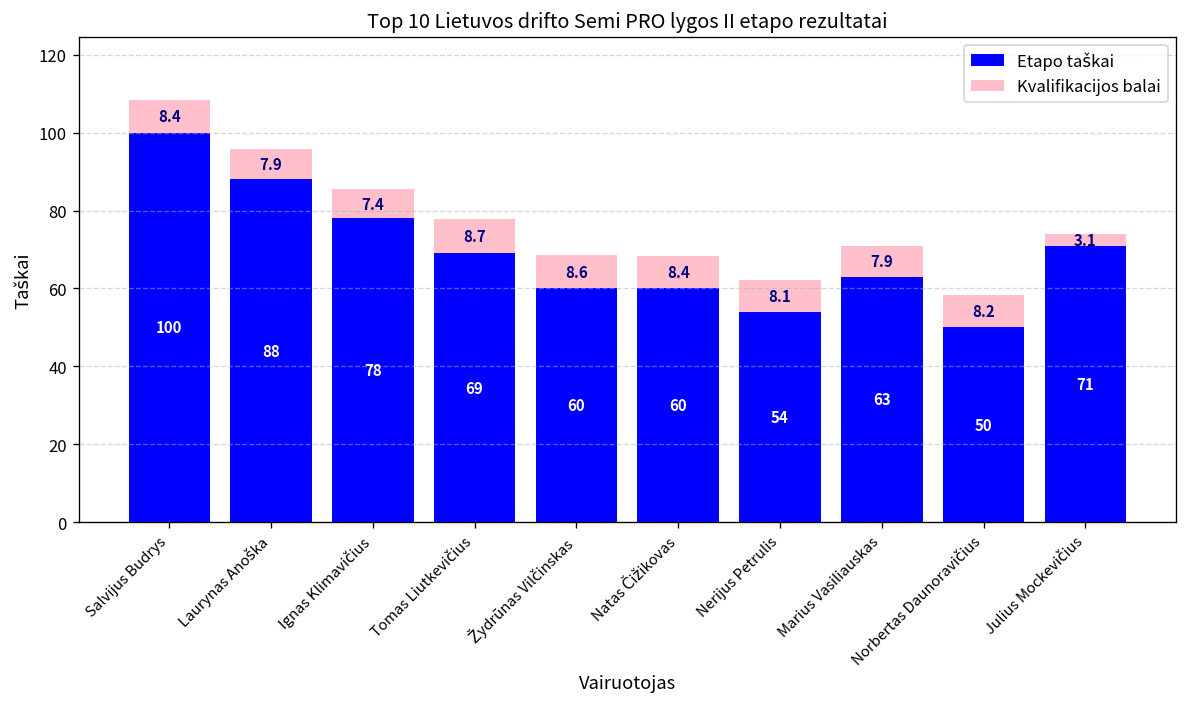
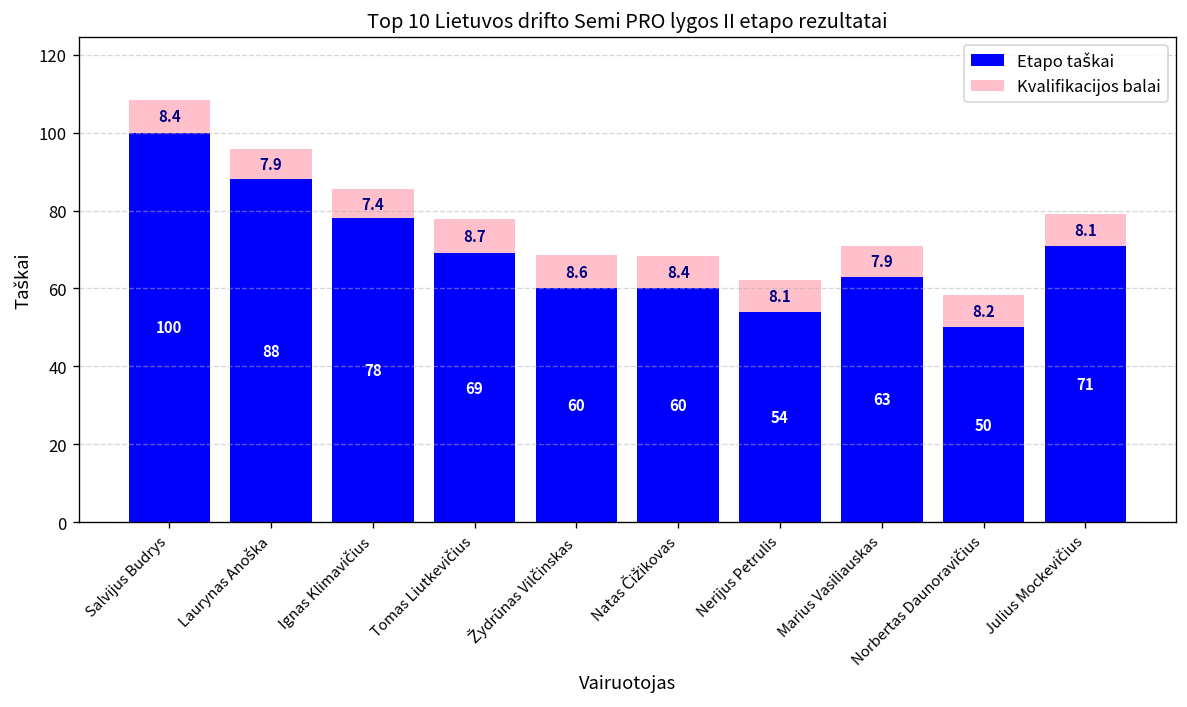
Kvalifikacijos balai, Julius Mockevičius: 3.1 -> 8.1
